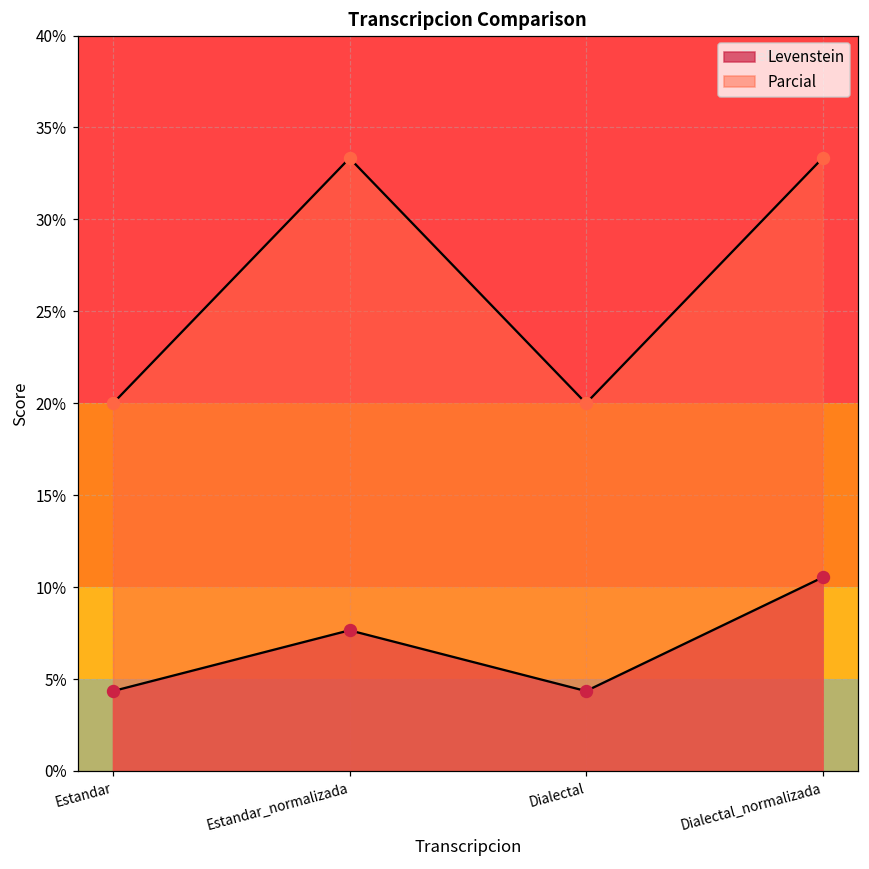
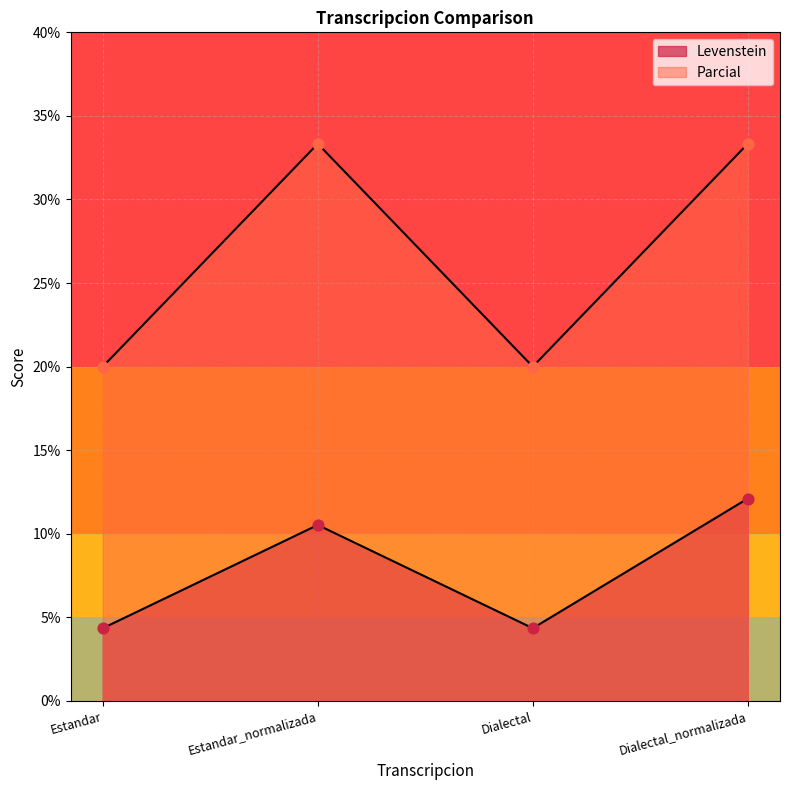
Levenstein, Estandar_normalizada: 7.7% -> 10.5%
Levenstein, Dialectal_normalizada: 10.5% -> 12.1%
